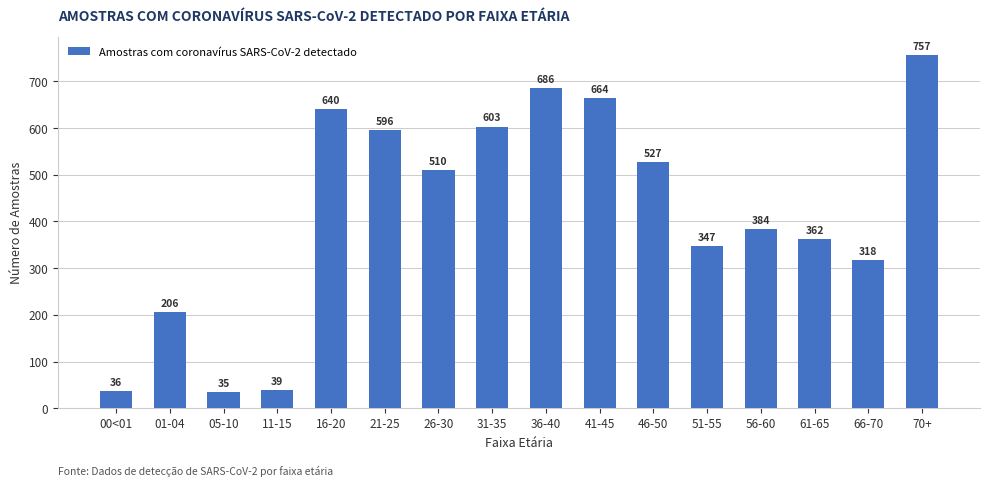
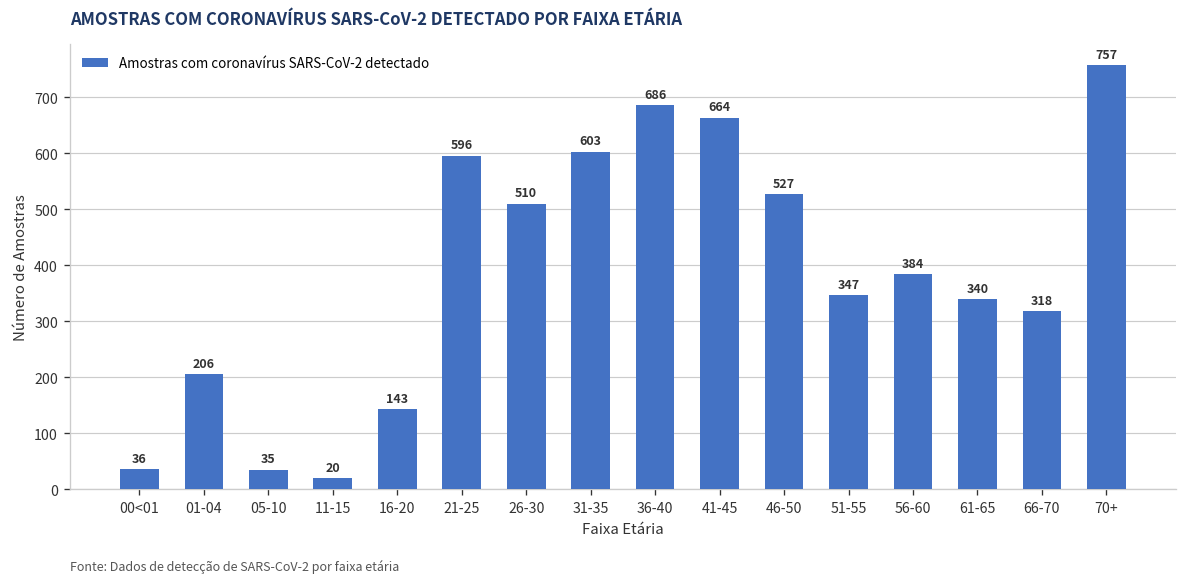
11-15: 39 -> 20
16-20: 640 -> 143
61-65: 362 -> 340
